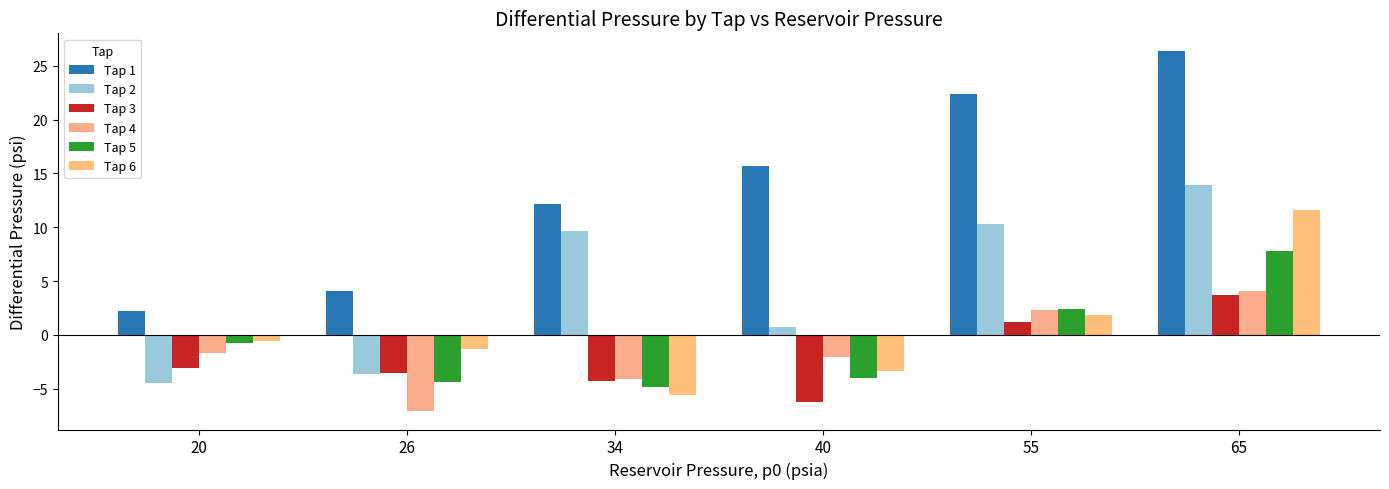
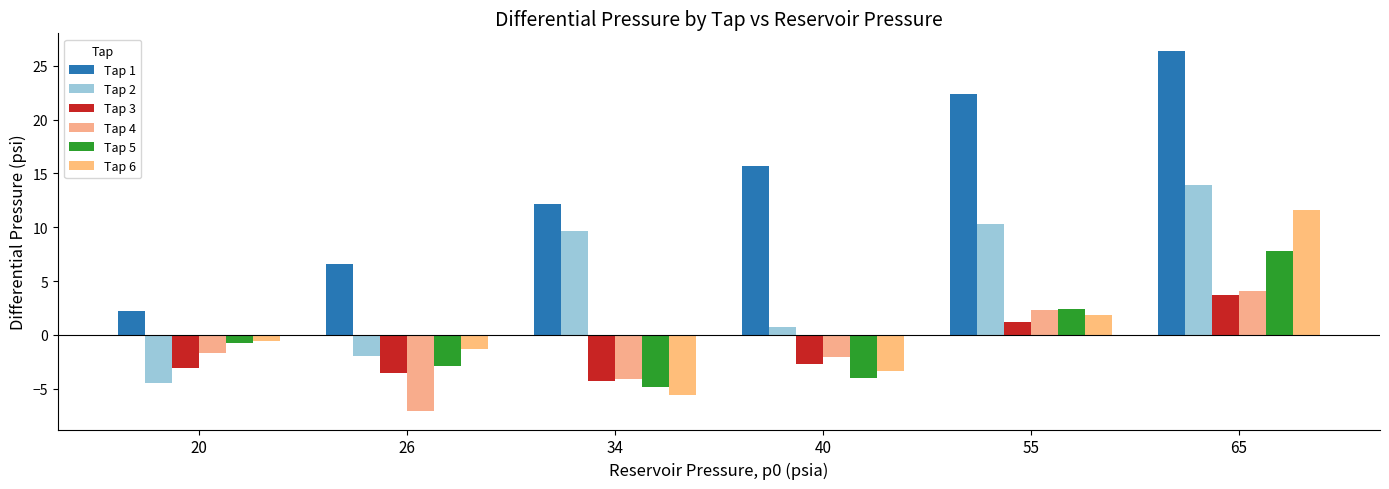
Tap 1, 26: 4.1 -> 6.6
Tap 2, 26: -3.7 -> -2.0
Tap 5, 26: -4.3 -> -2.9
Tap 3, 40: -6.2 -> -2.7
